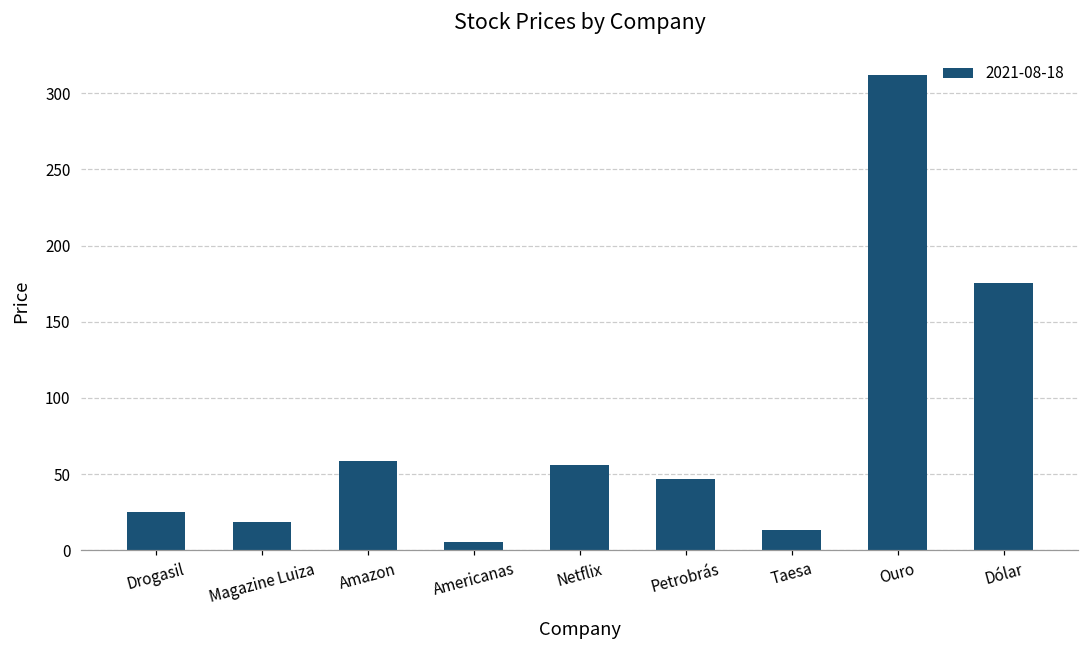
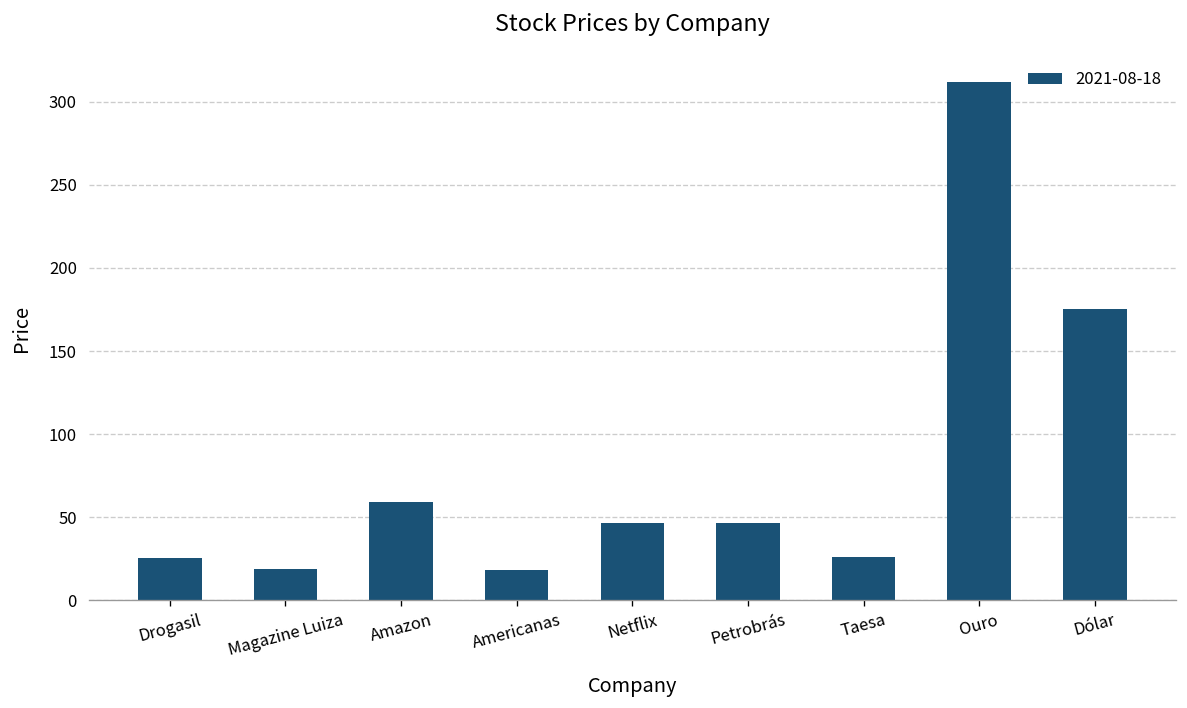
Americanas: 5 -> 18
Netflix: 56 -> 46
Taesa: 13 -> 26
